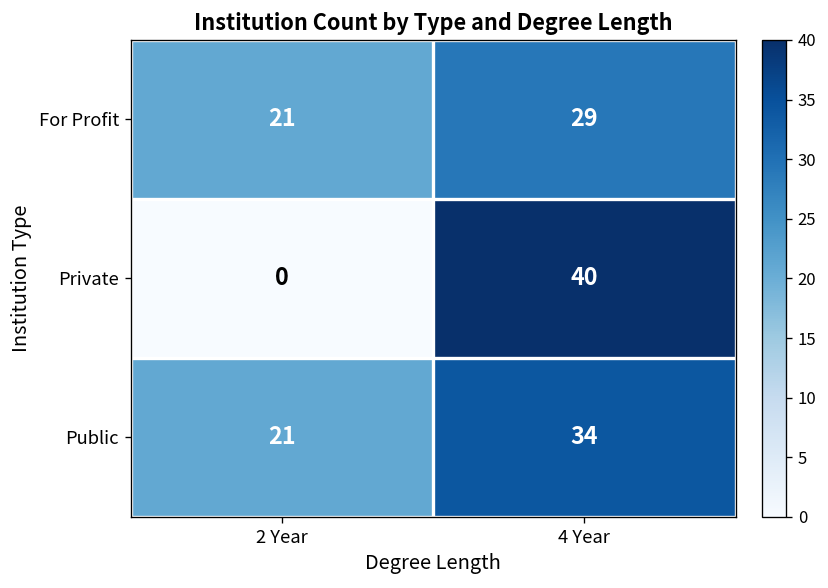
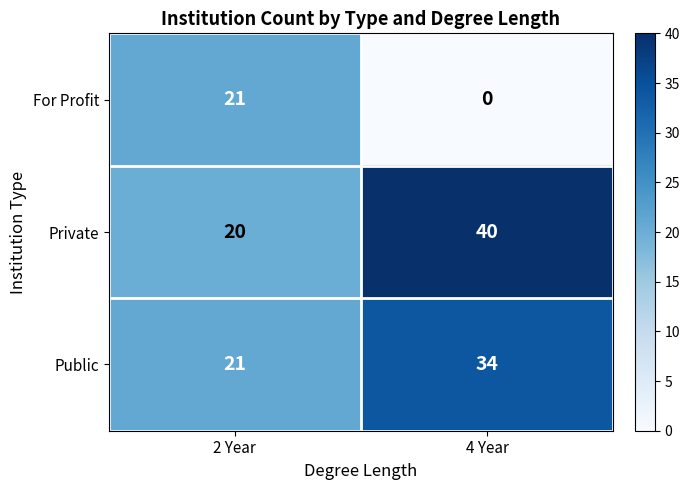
For Profit, 4 Year: 29 -> 0
Private, 2 Year: 0 -> 20
